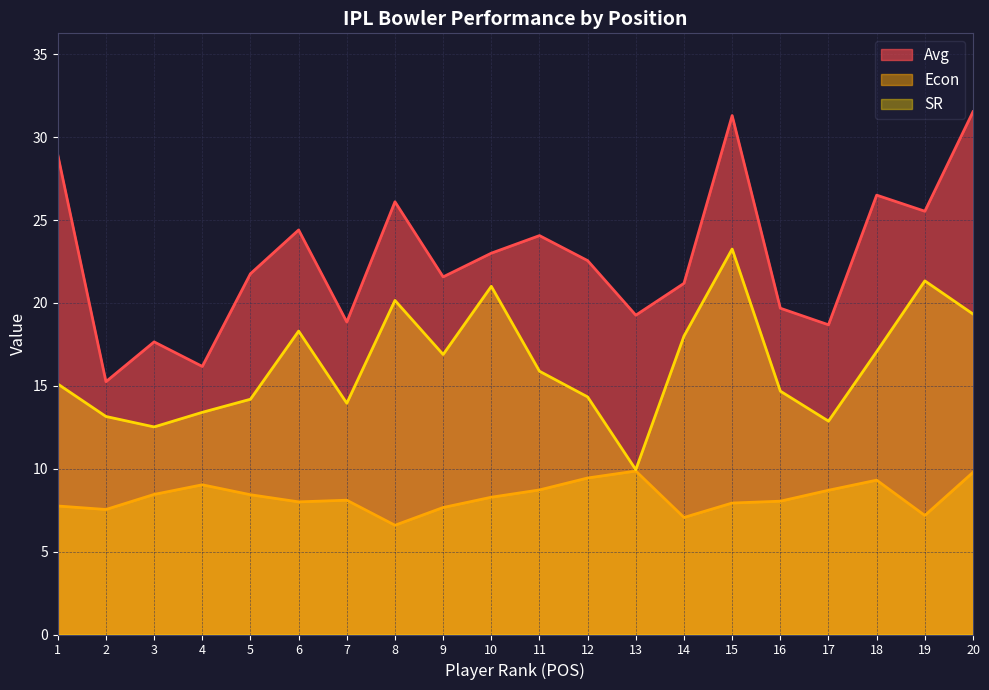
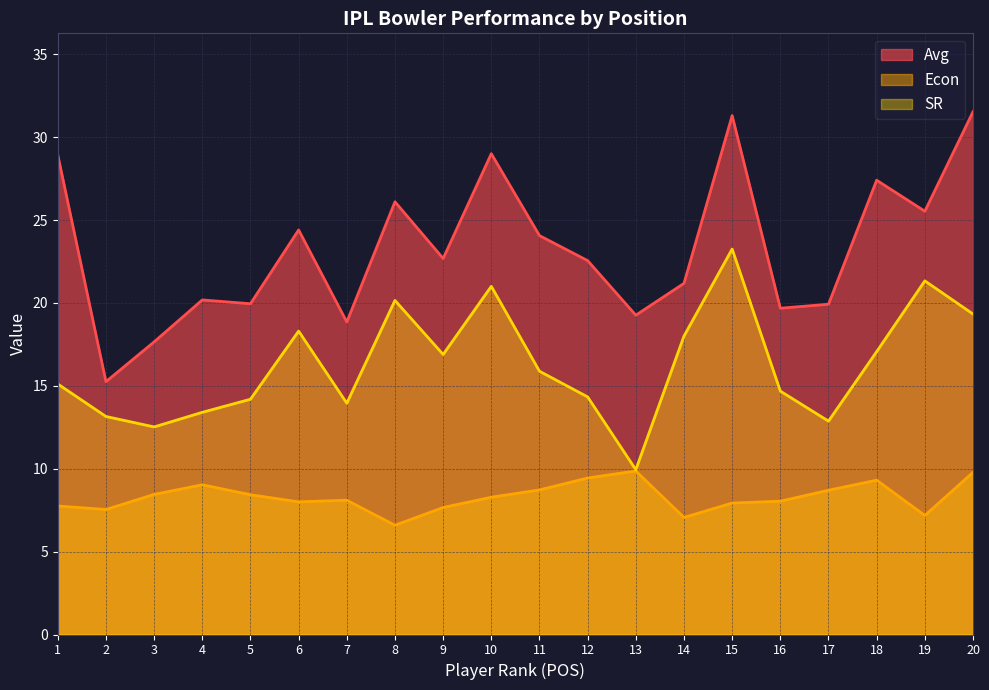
Avg, 4: 16.2 -> 20.2
Avg, 5: 21.8 -> 20.0
Avg, 9: 21.6 -> 22.7
Avg, 10: 23 -> 29
Avg, 17: 18.7 -> 19.9
Avg, 18: 26.5 -> 27.4
